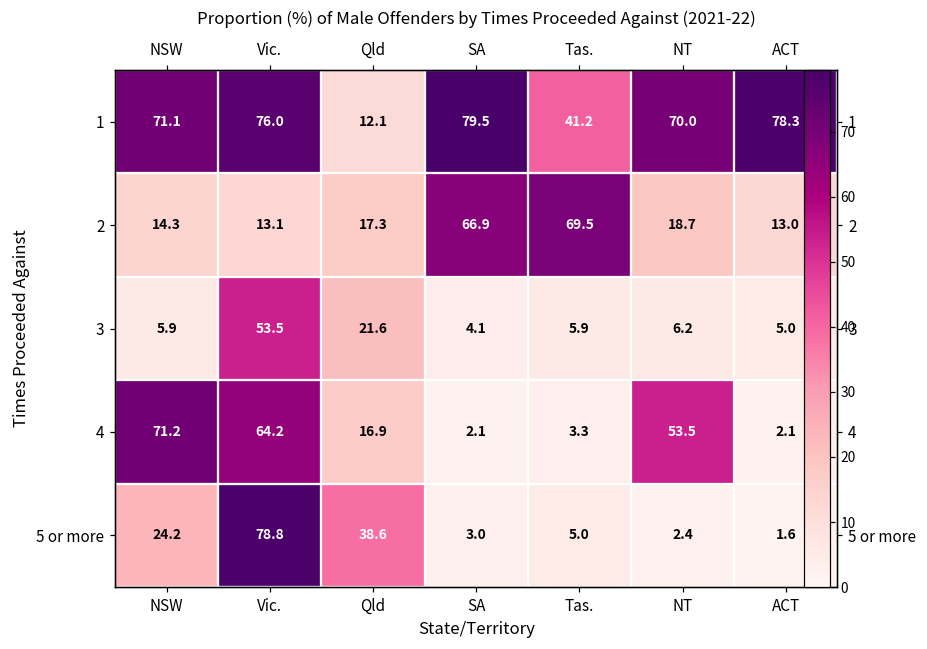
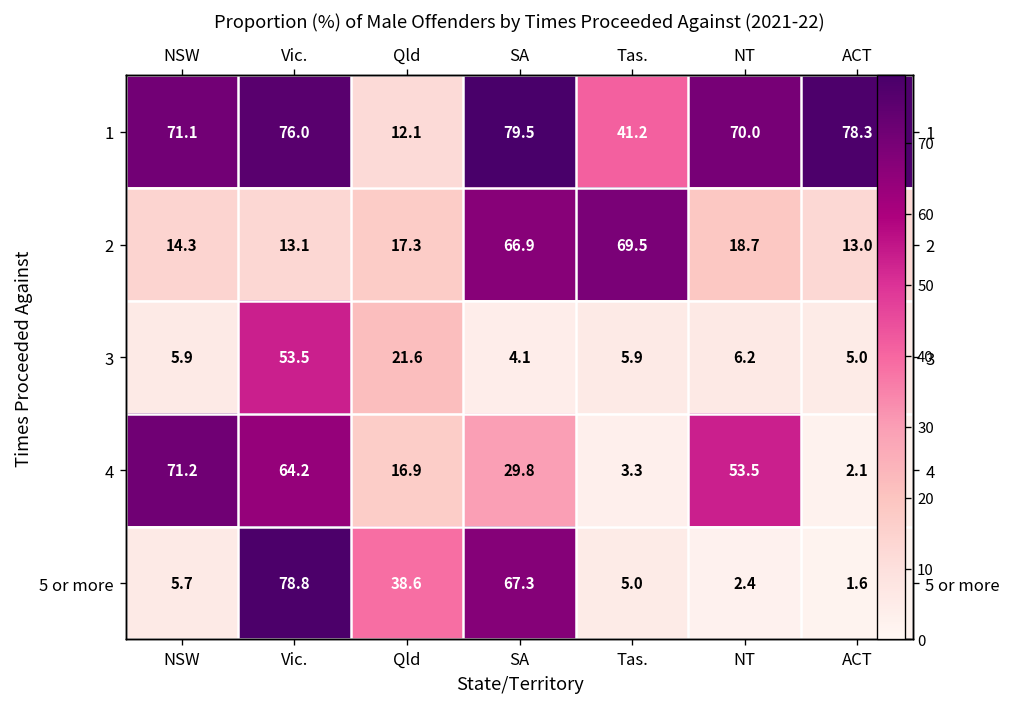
4, SA: 2.1 -> 29.8
5 or more, NSW: 24.2 -> 5.7
5 or more, SA: 3.0 -> 67.3
